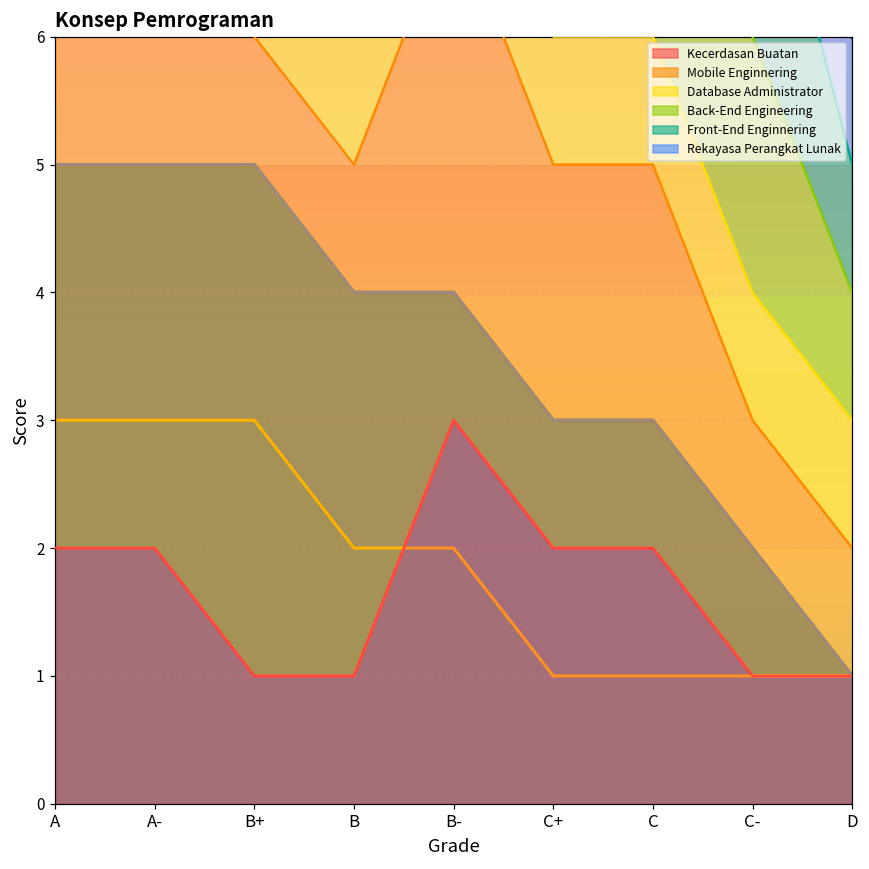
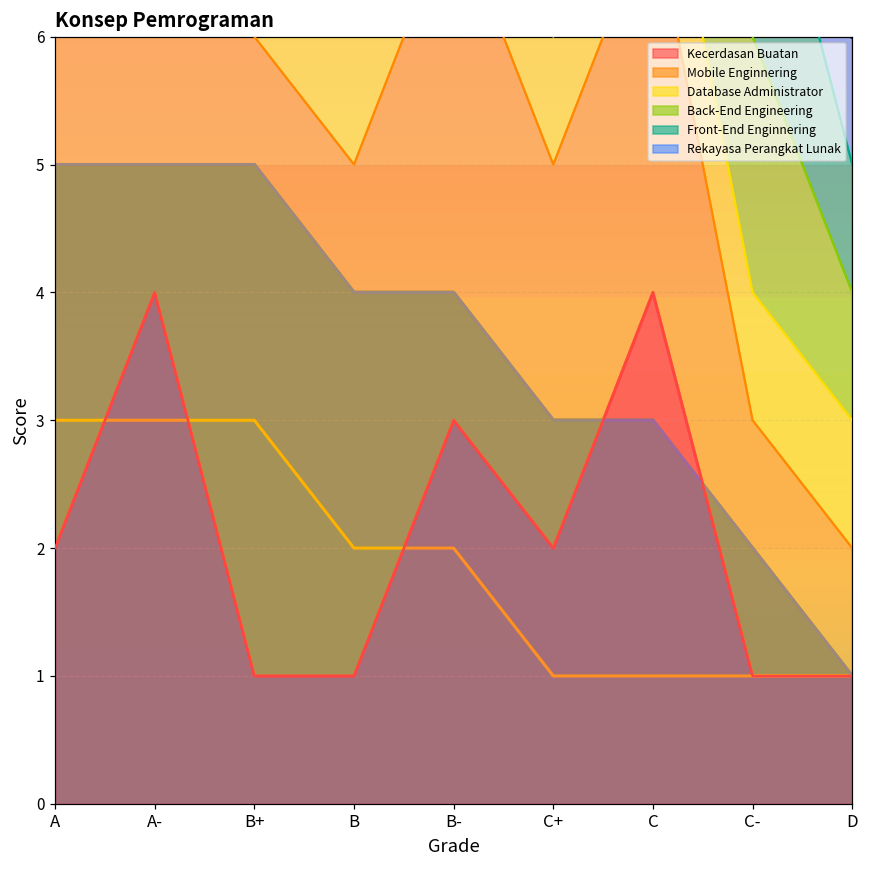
Kecerdasan Buatan, A-: 2 -> 4
Kecerdasan Buatan, C: 2 -> 4
